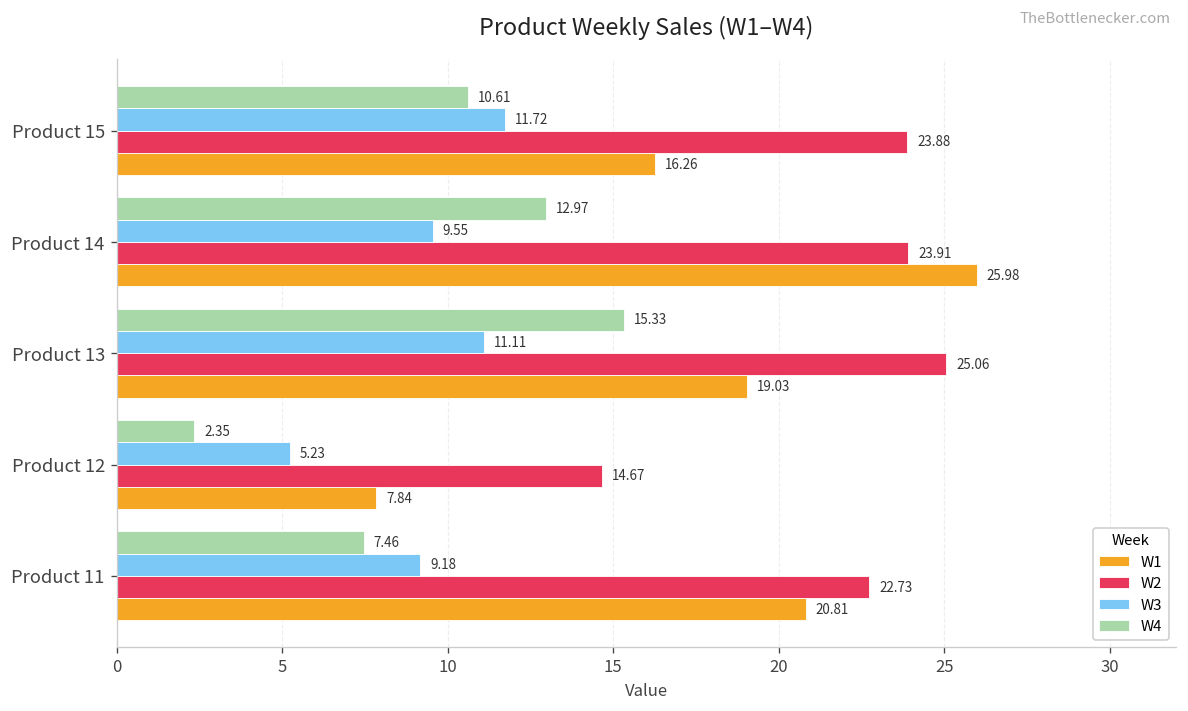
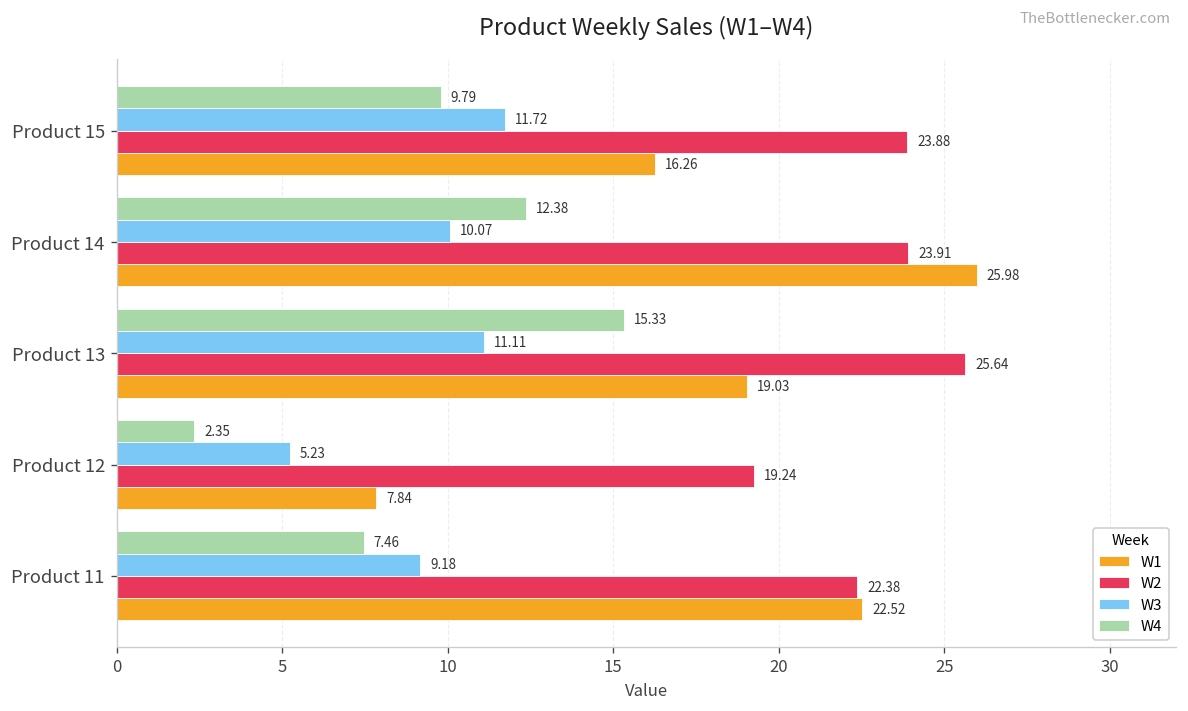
W4, Product 15: 10.61 -> 9.79
W4, Product 14: 12.97 -> 12.38
W3, Product 14: 9.55 -> 10.07
W2, Product 13: 25.06 -> 25.64
W2, Product 12: 14.67 -> 19.24
W2, Product 11: 22.73 -> 22.38
W1, Product 11: 20.81 -> 22.52
